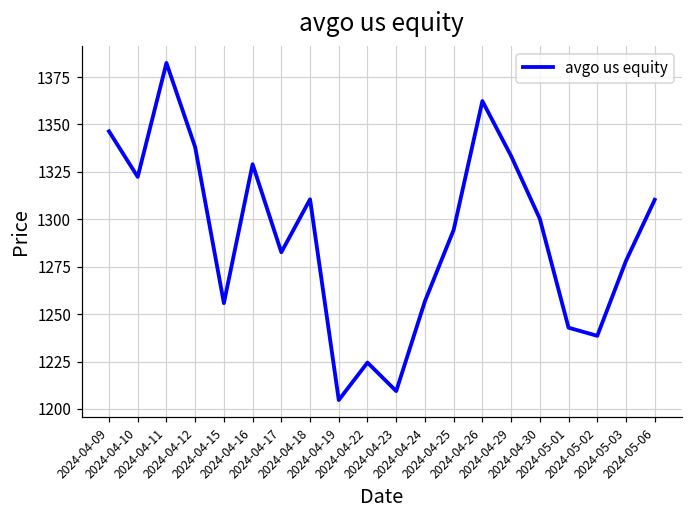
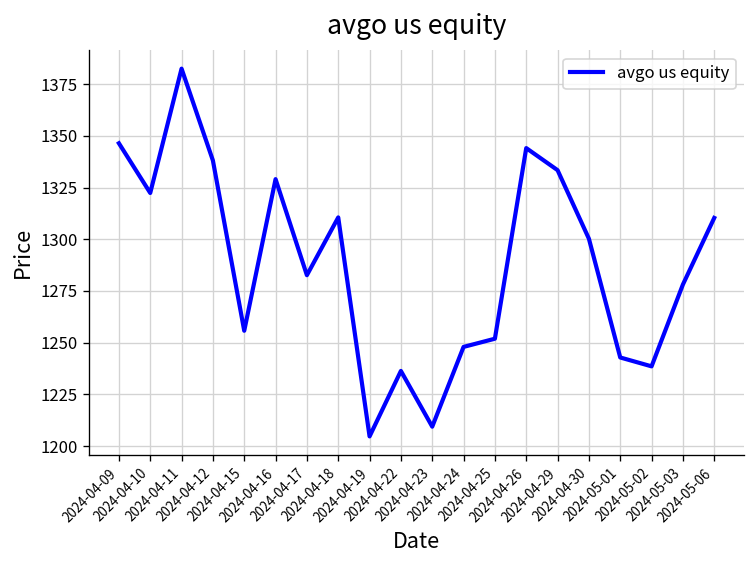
2024-04-22: 1224 -> 1236
2024-04-24: 1257 -> 1248
2024-04-25: 1294 -> 1252
2024-04-26: 1362 -> 1344
